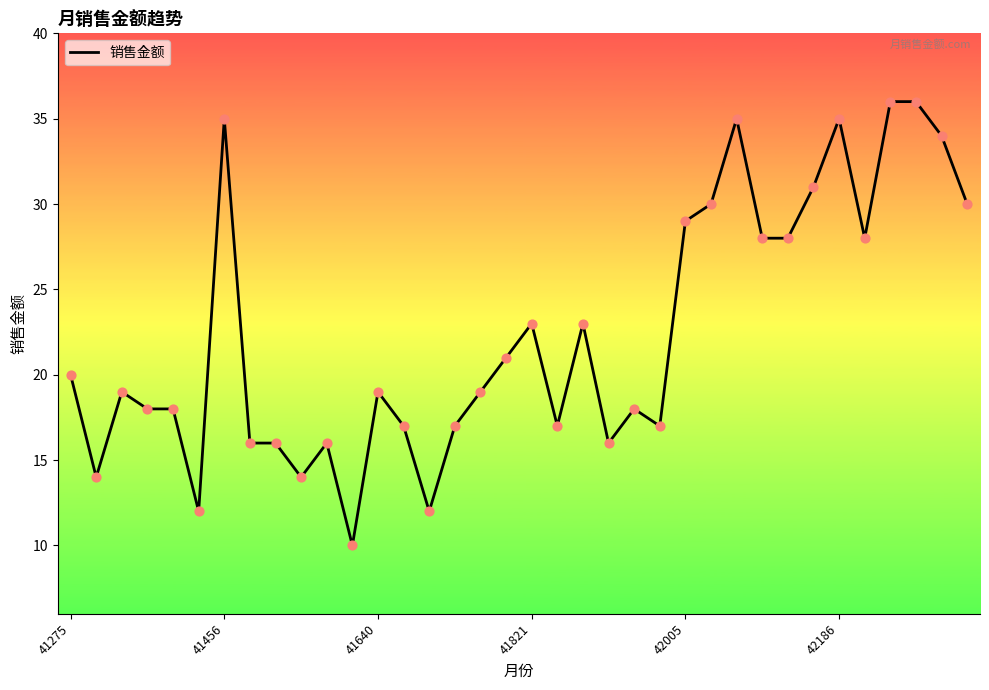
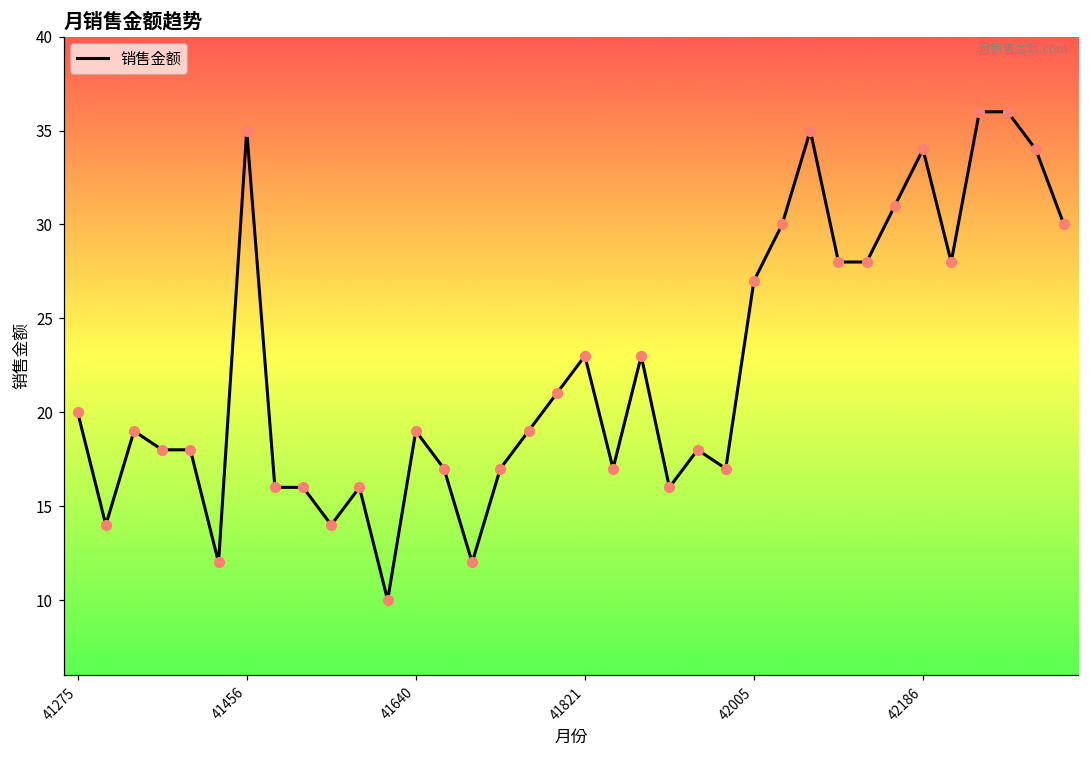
42005: 29 -> 27
42186: 35 -> 34
